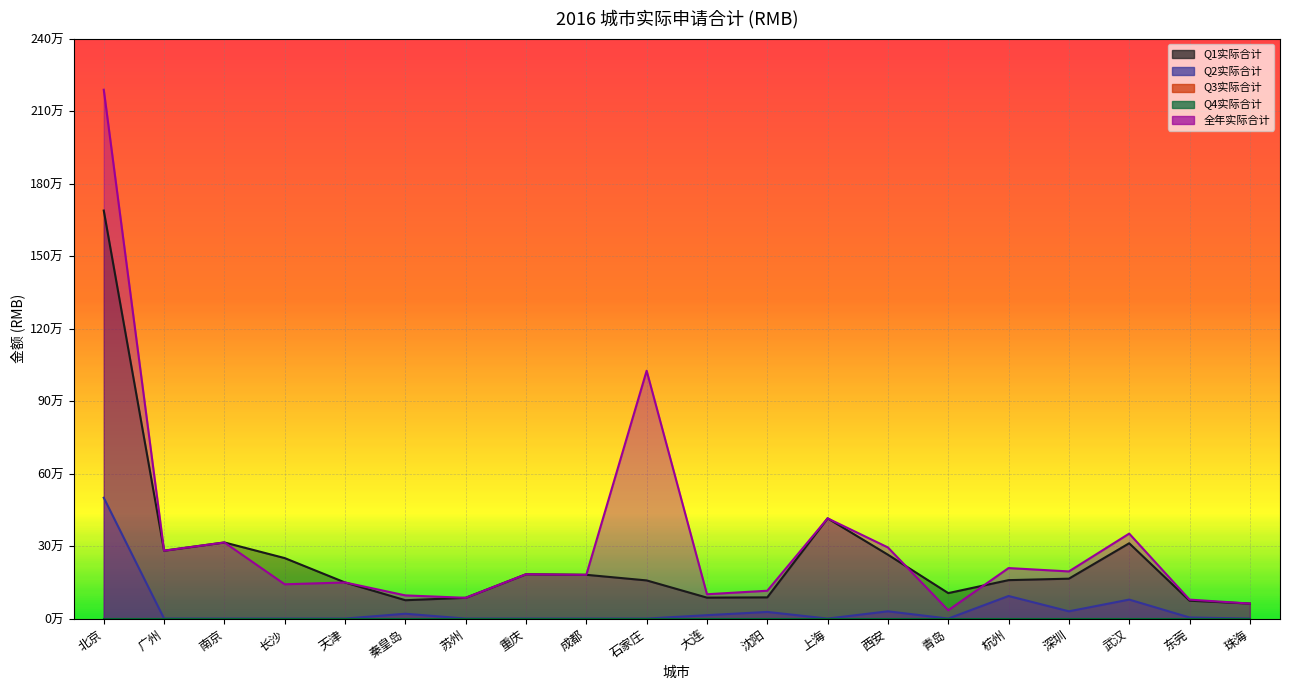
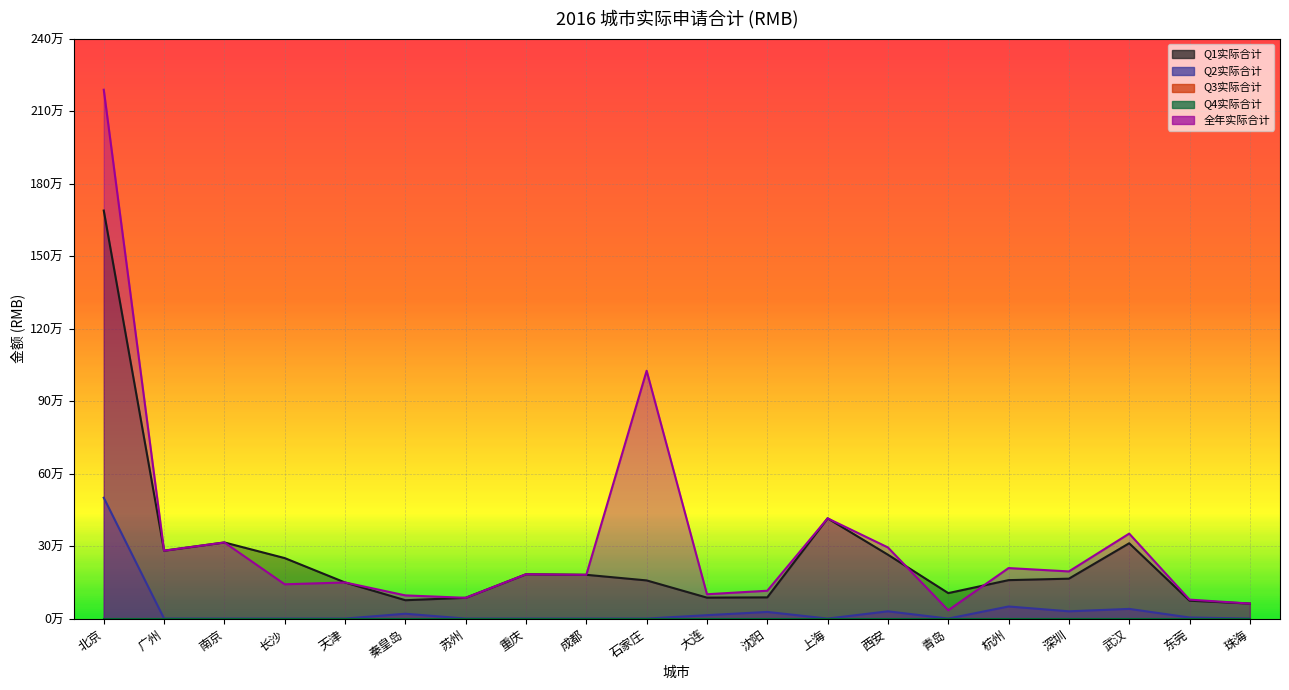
Q2实际合计, 杭州: 9万 -> 5万
Q2实际合计, 武汉: 8万 -> 4万
